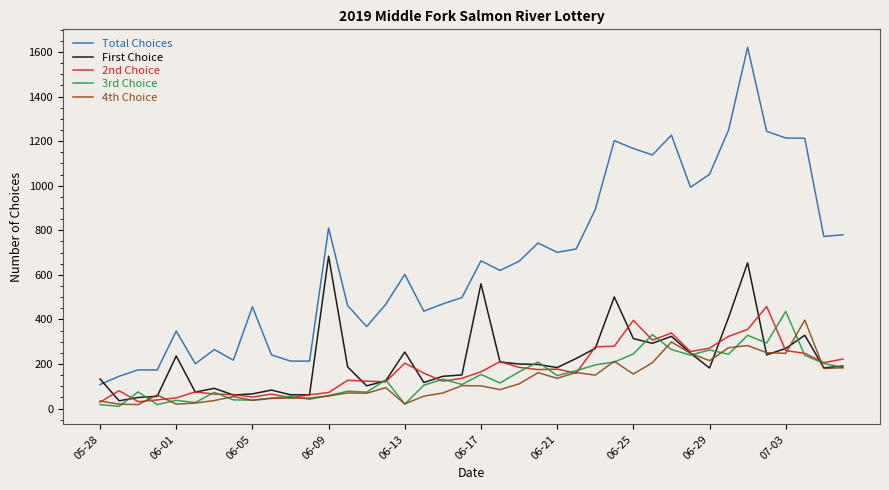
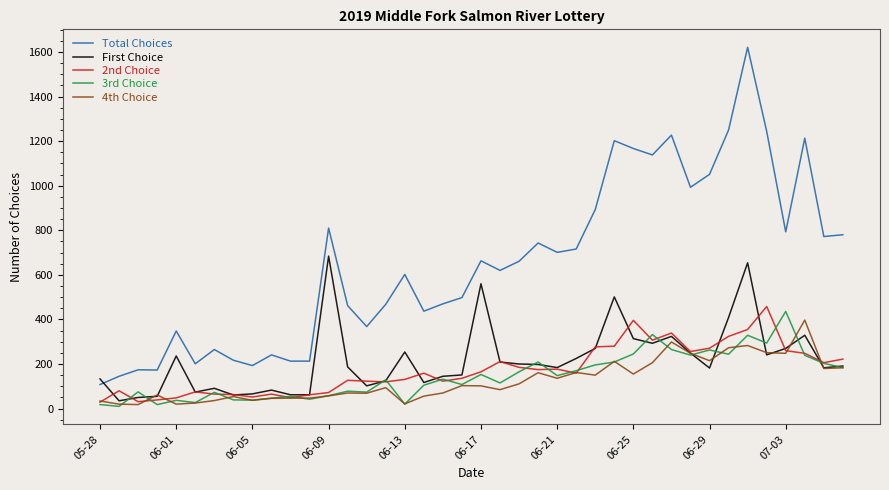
Total Choices, 06-05: 460 -> 190
2nd Choice, 06-13: 200 -> 130
Total Choices, 07-03: 1210 -> 790
